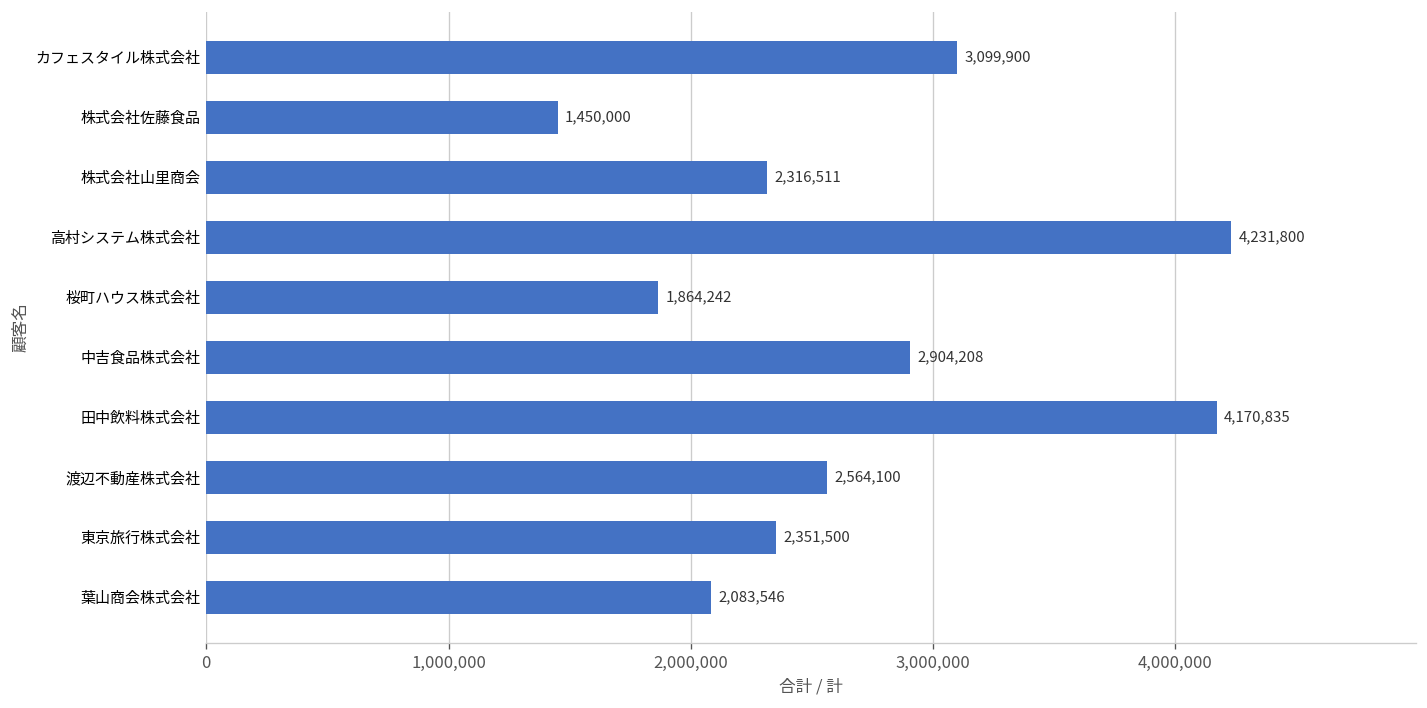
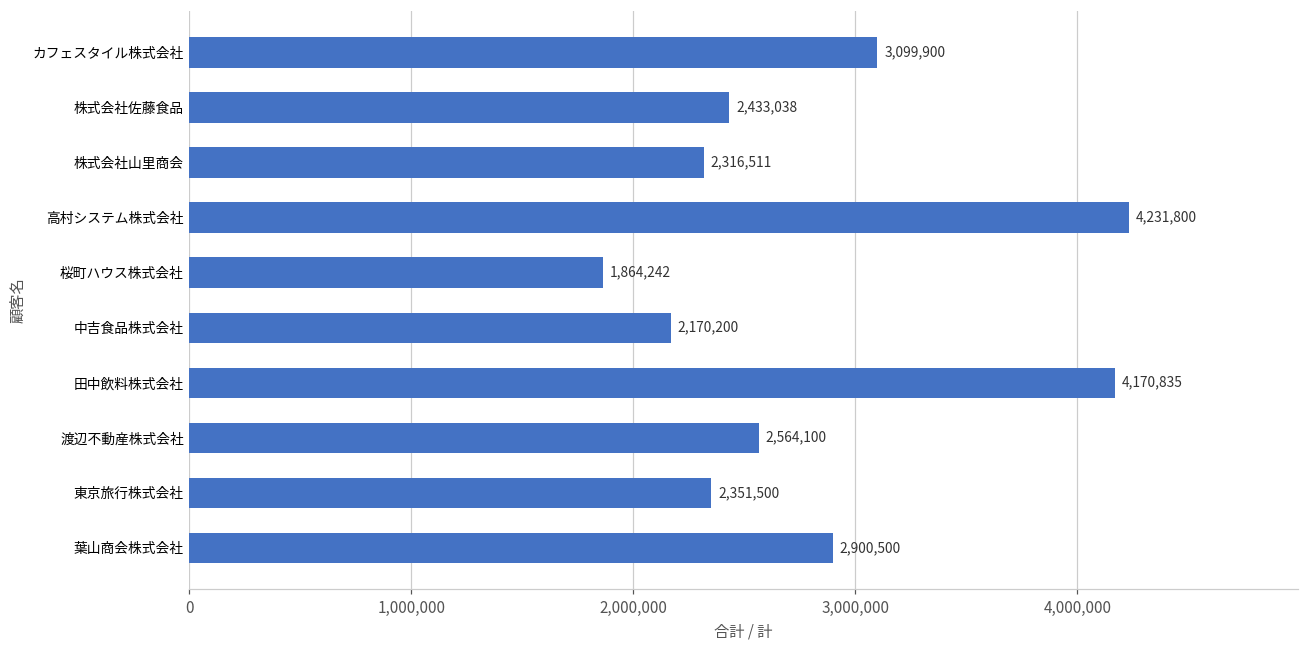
株式会社佐藤食品: 1,450,000 -> 2,433,038
中吉食品株式会社: 2,904,208 -> 2,170,200
葉山商会株式会社: 2,083,546 -> 2,900,500
